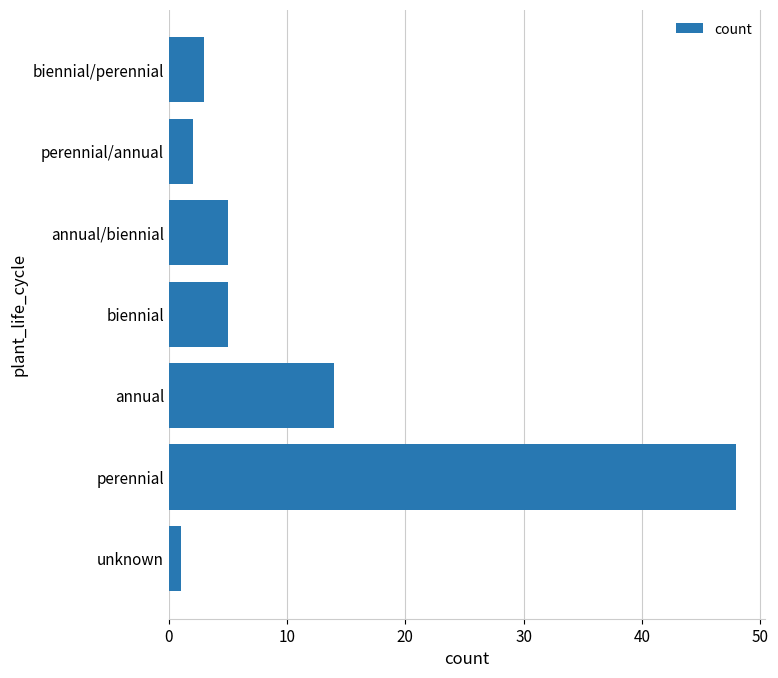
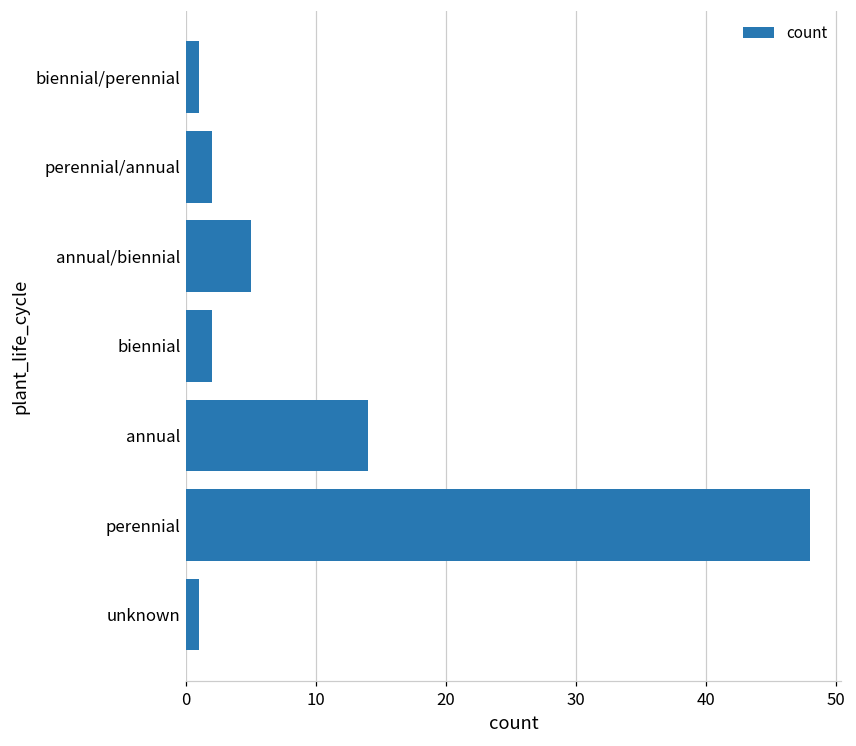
biennial/perennial: 3 -> 1
biennial: 5 -> 2
